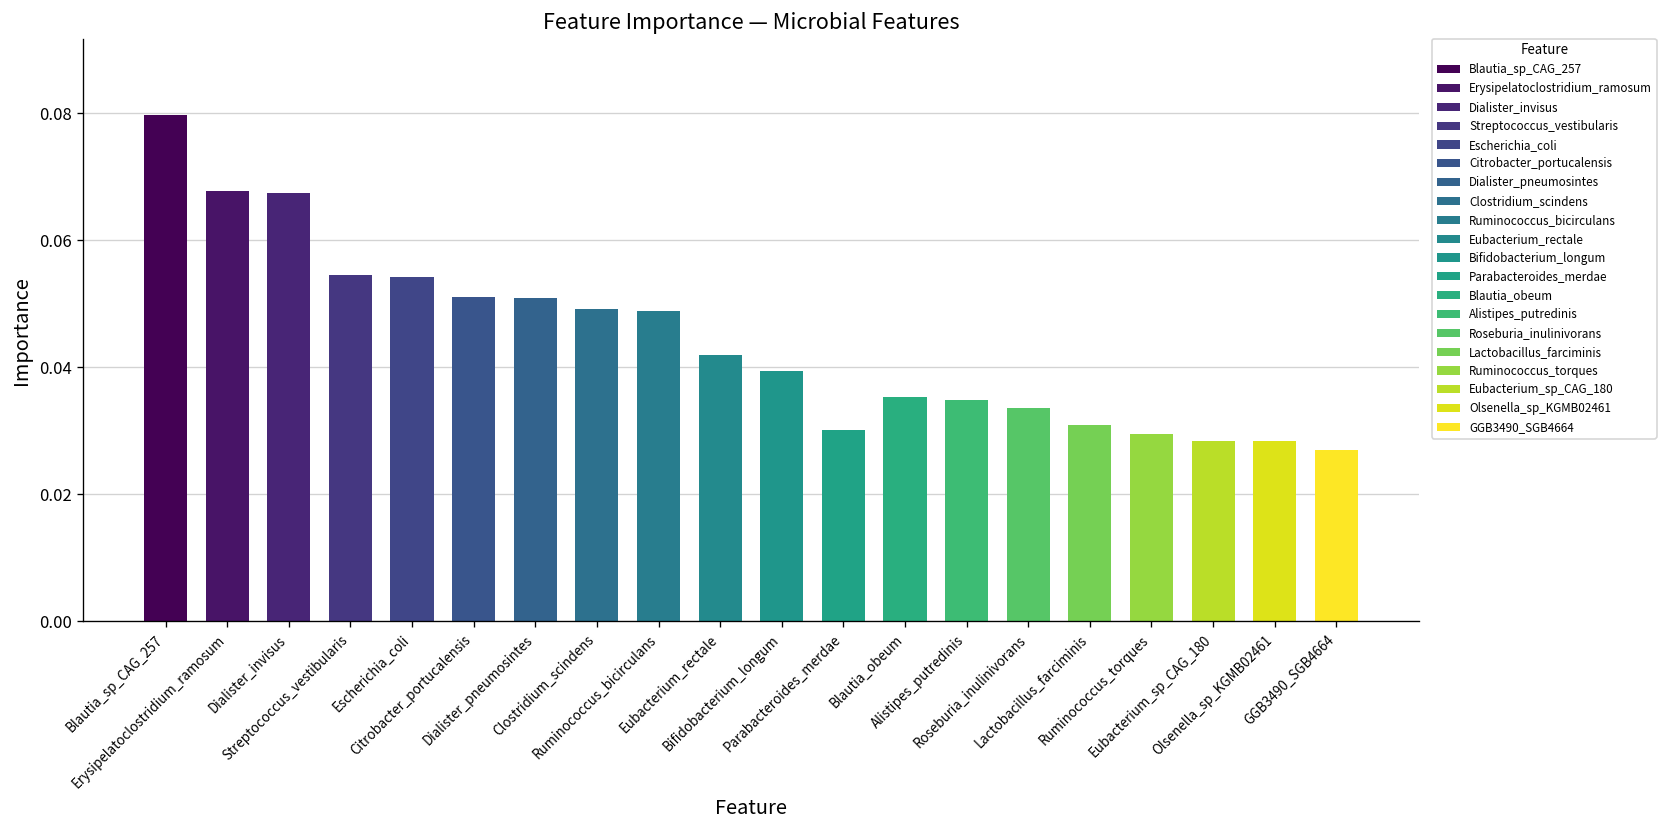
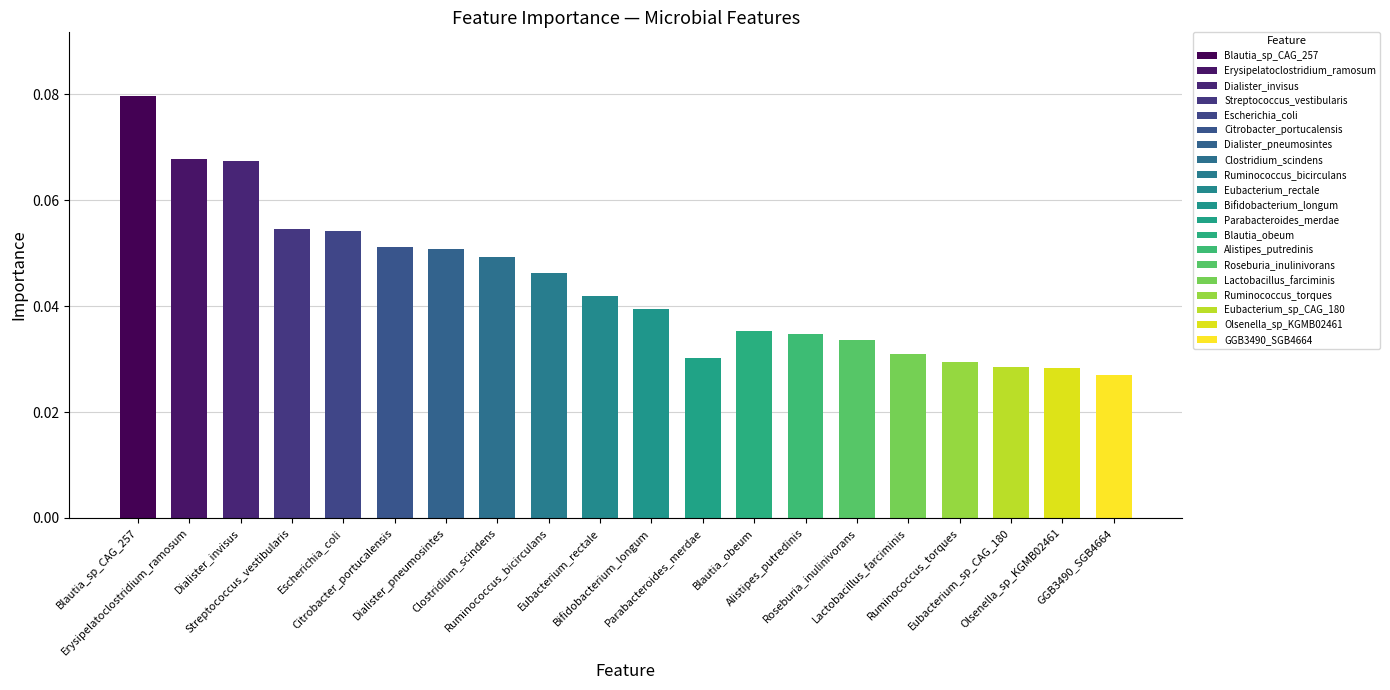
Ruminococcus_bicirculans: 0.049 -> 0.046
